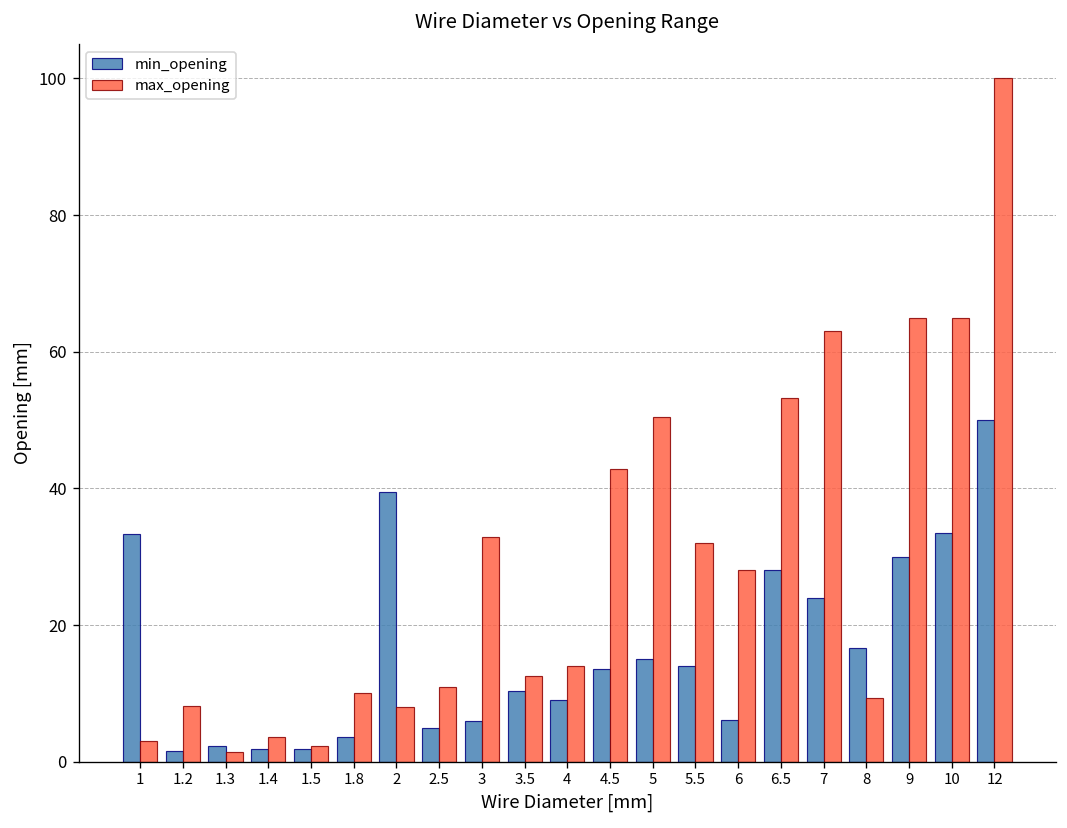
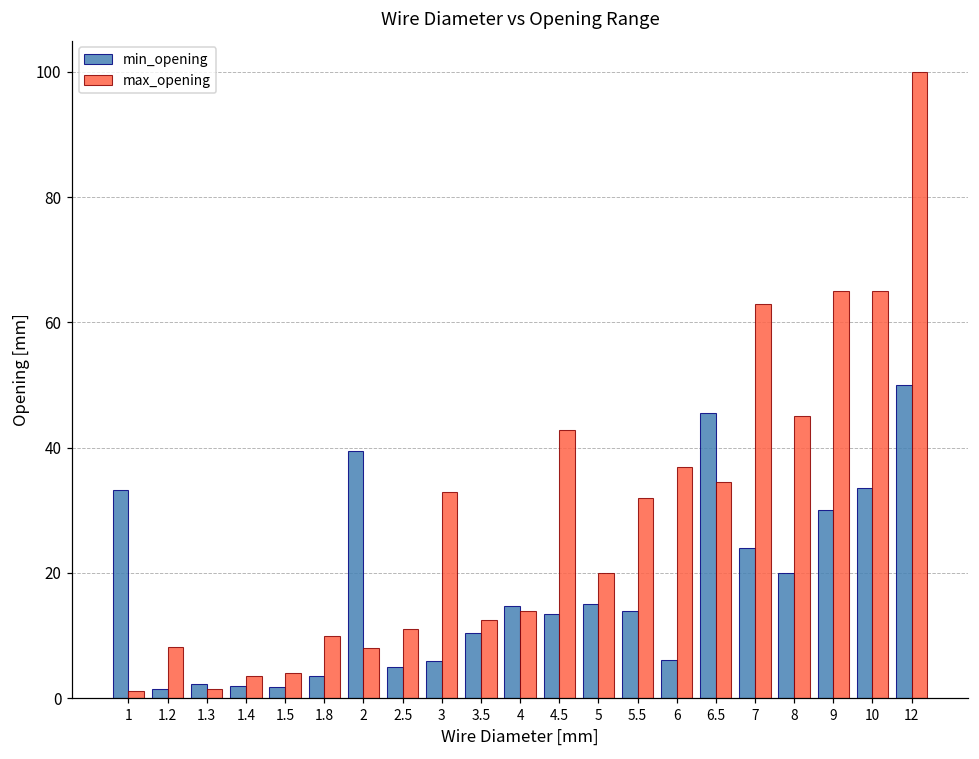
max_opening, 1: 3 -> 1
max_opening, 1.5: 2 -> 4
min_opening, 4: 9 -> 15
max_opening, 5: 51 -> 20
max_opening, 6: 28 -> 37
min_opening, 6.5: 28 -> 46
max_opening, 6.5: 53 -> 35
min_opening, 8: 17 -> 20
max_opening, 8: 9 -> 45
